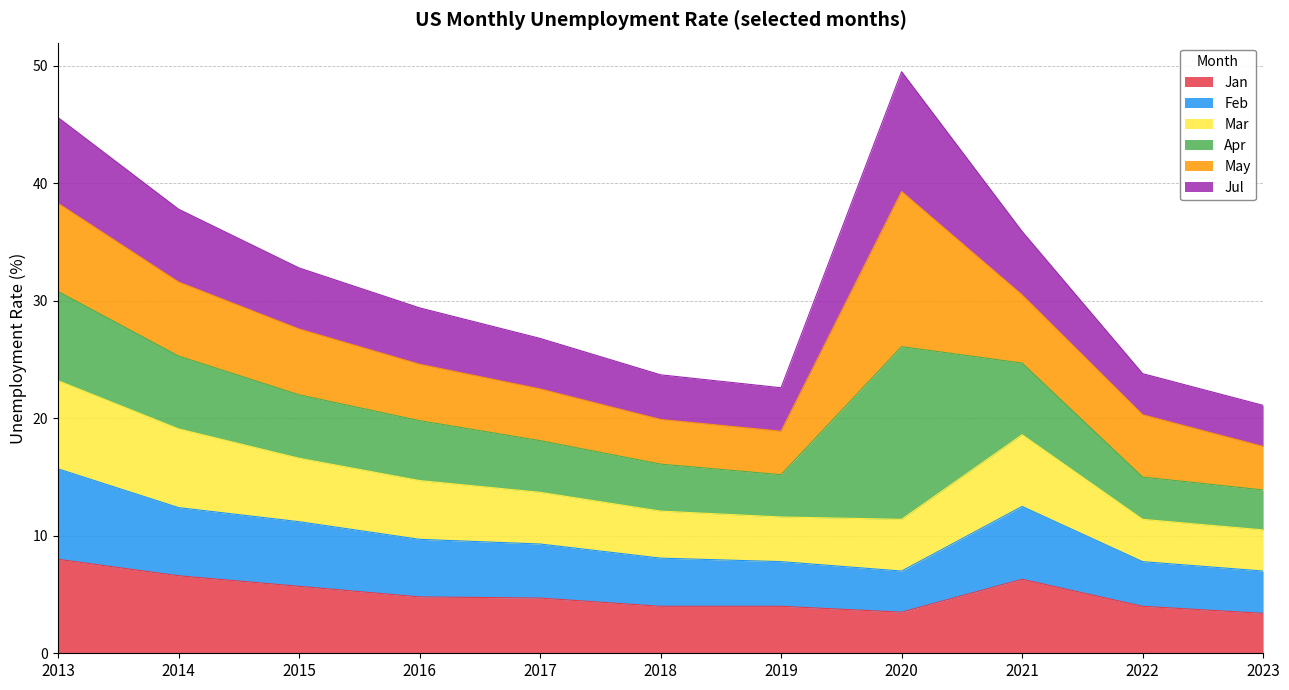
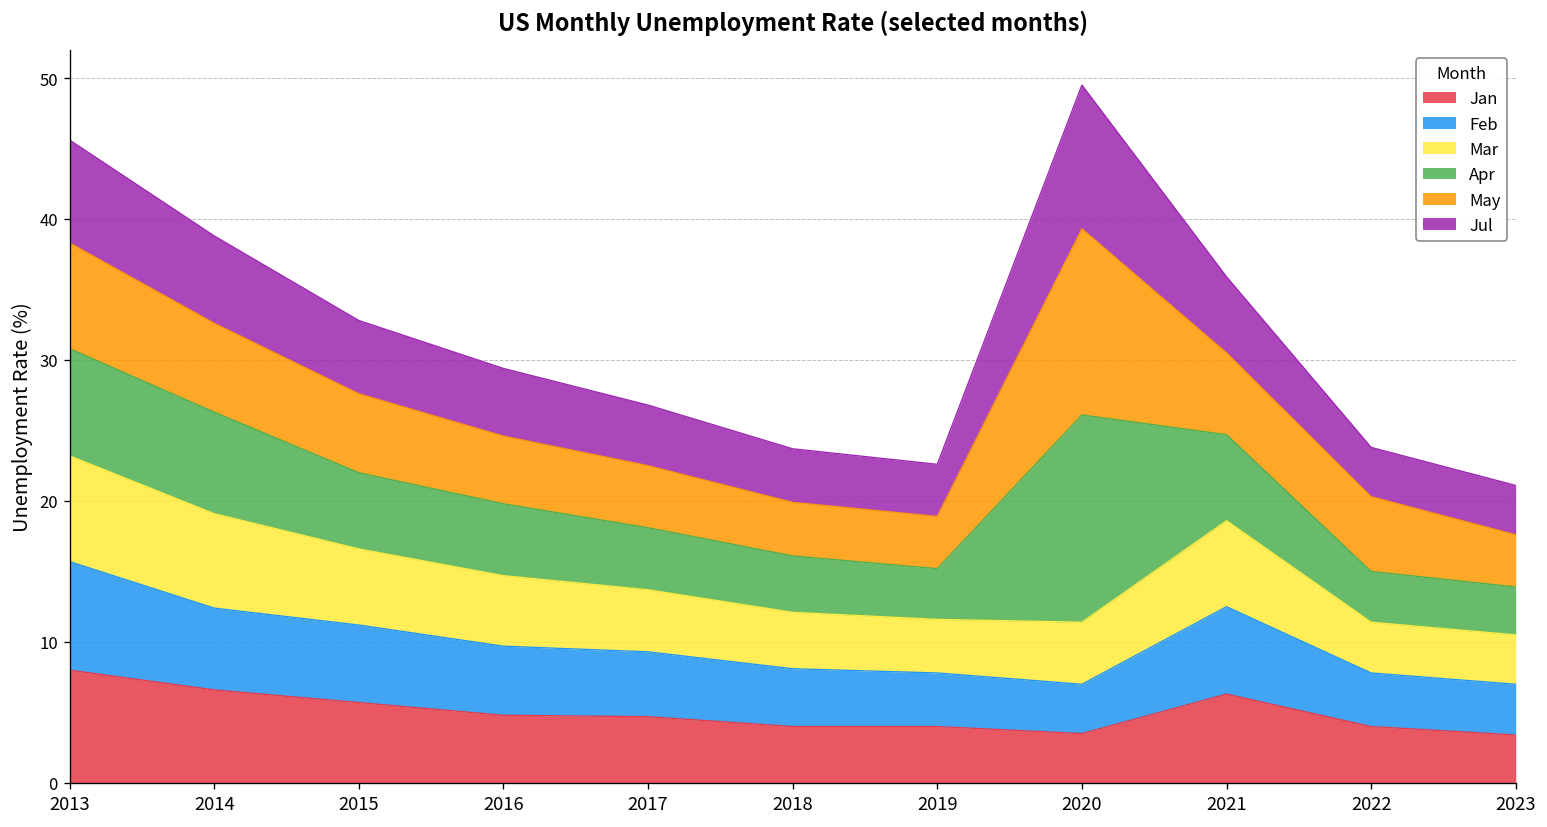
Apr, 2014: 6.2 -> 7.2
